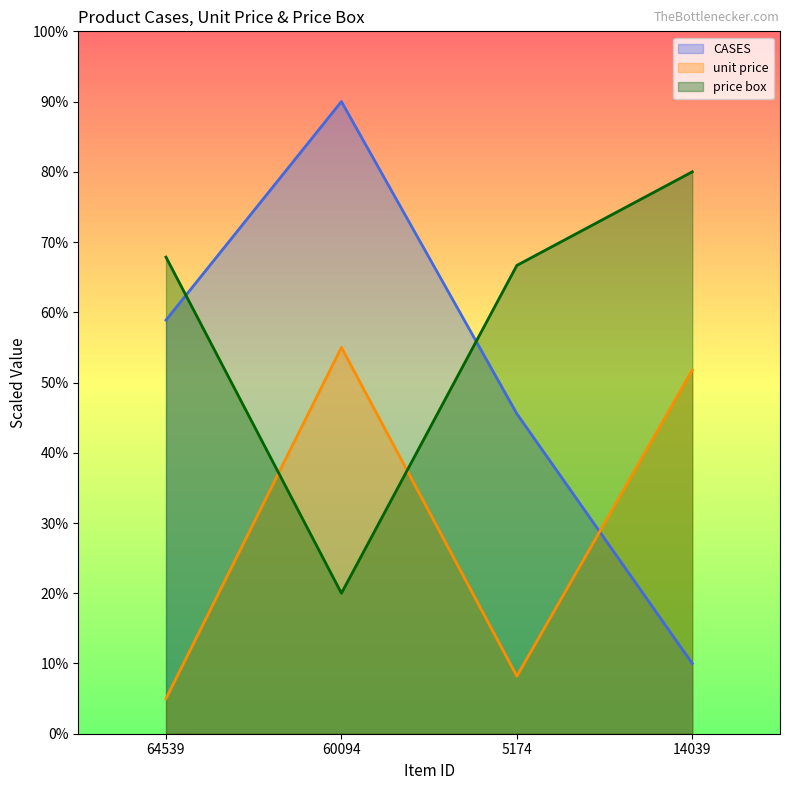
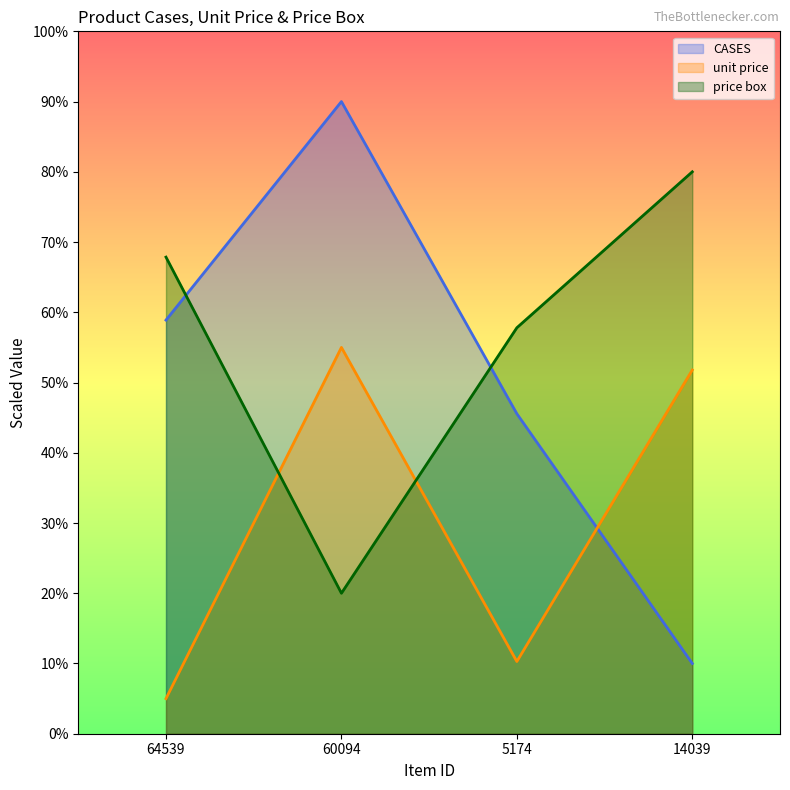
unit price, 5174: 8% -> 10%
price box, 5174: 67% -> 58%
